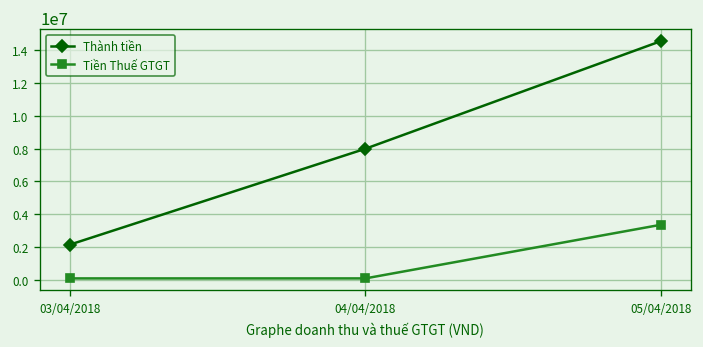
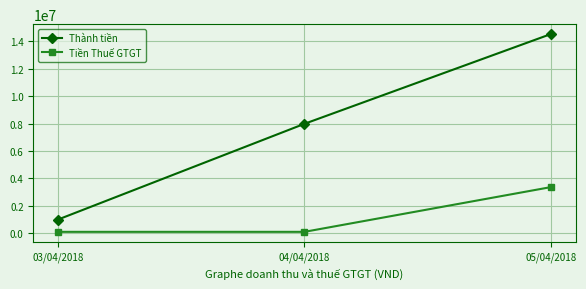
Thành tiền, 03/04/2018: 2200000 -> 1000000
